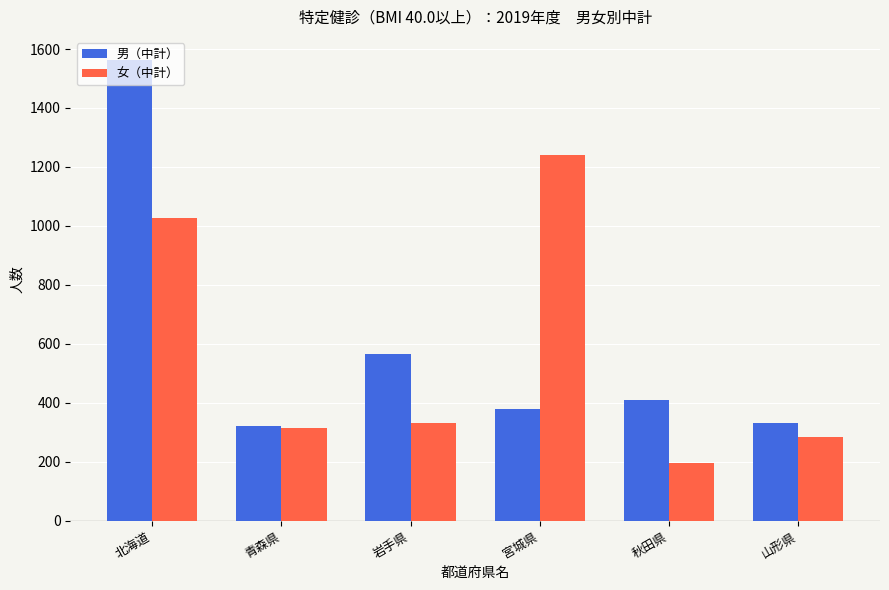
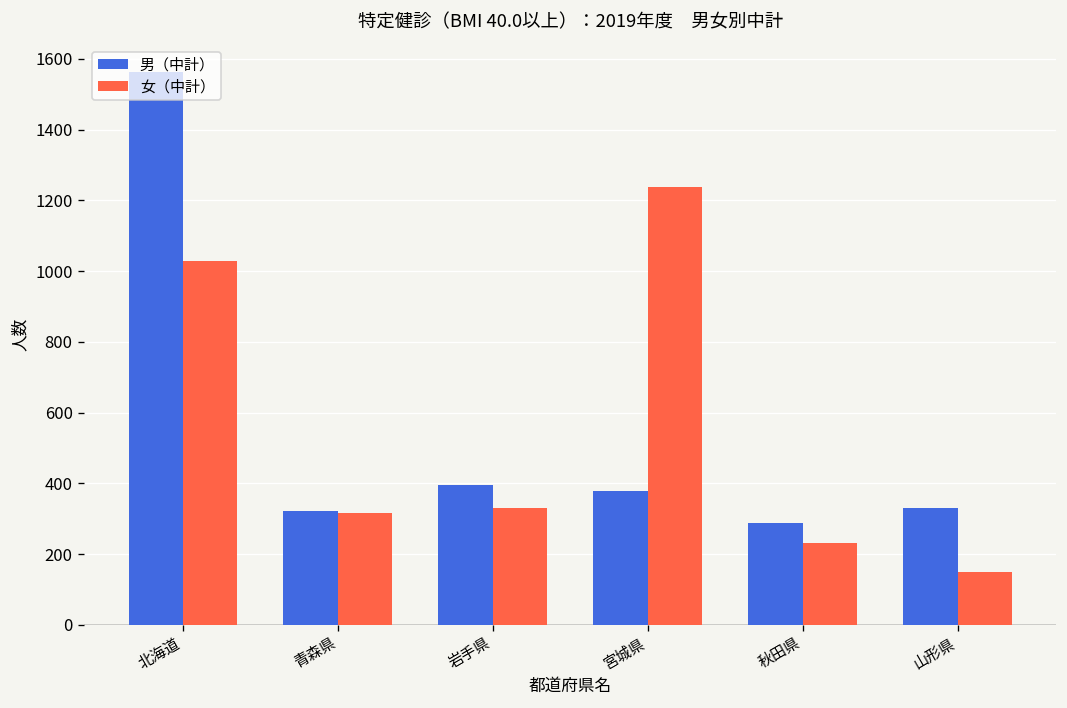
男（中計）, 岩手県: 570 -> 400
男（中計）, 秋田県: 410 -> 290
女（中計）, 秋田県: 200 -> 230
女（中計）, 山形県: 290 -> 150
